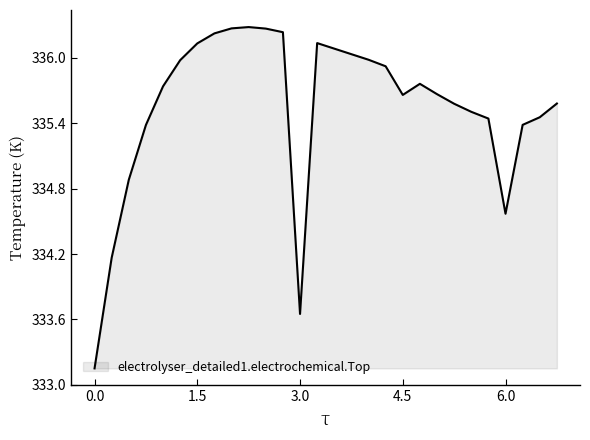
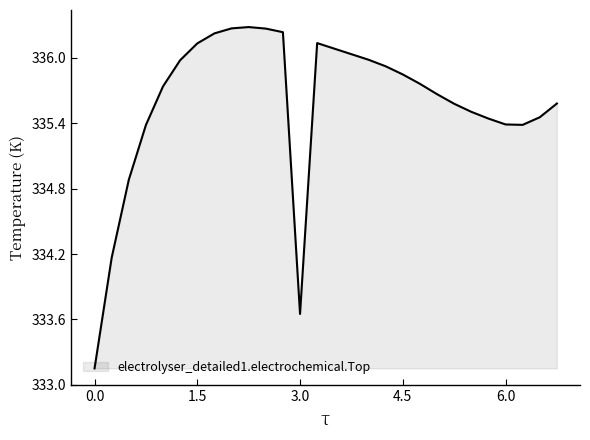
4.5: 335.66 -> 335.85
6.0: 334.57 -> 335.39
